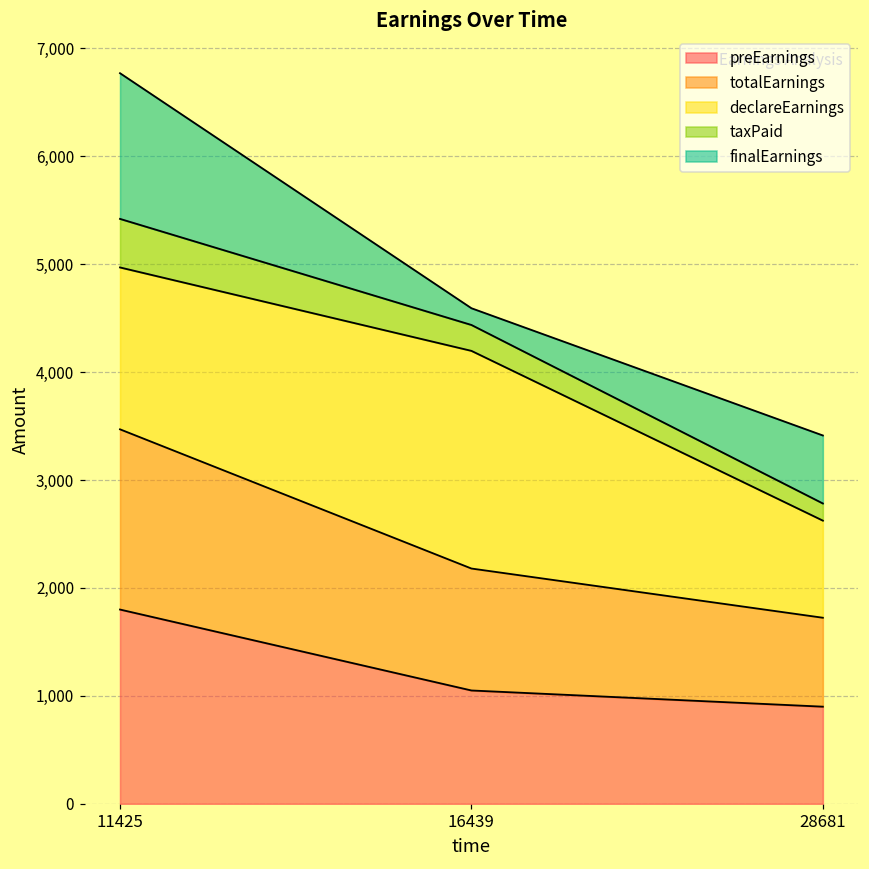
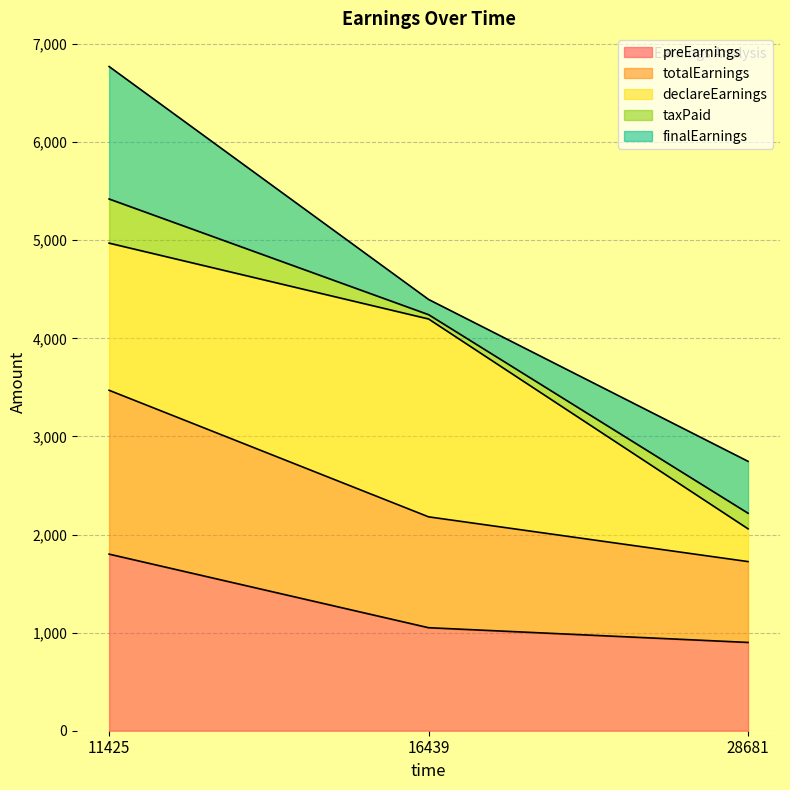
taxPaid, 16439: 200 -> 0
declareEarnings, 28681: 900 -> 300
finalEarnings, 28681: 600 -> 500
